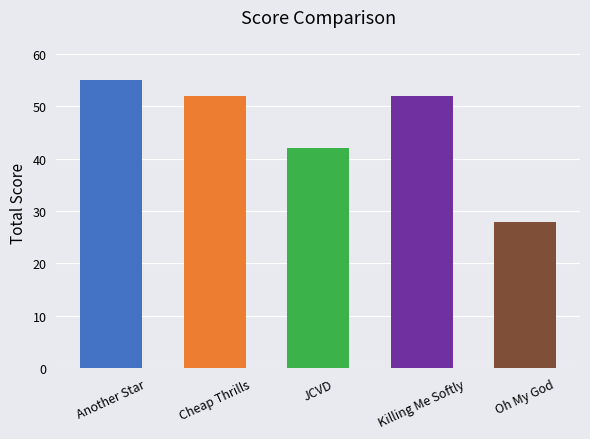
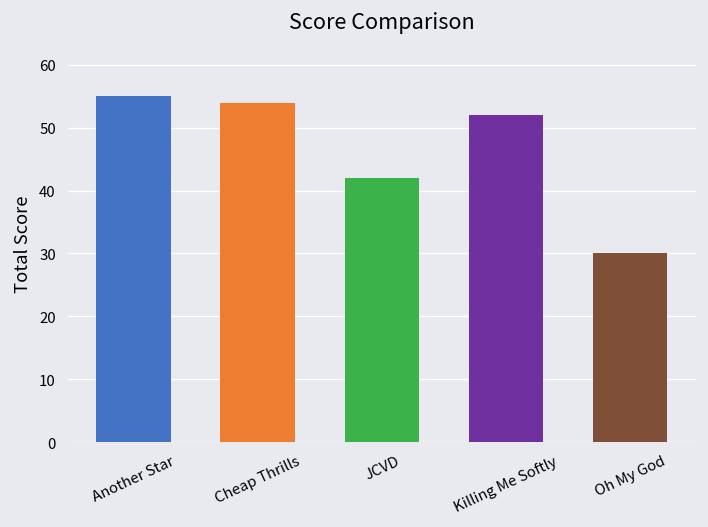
Cheap Thrills: 52 -> 54
Oh My God: 28 -> 30
